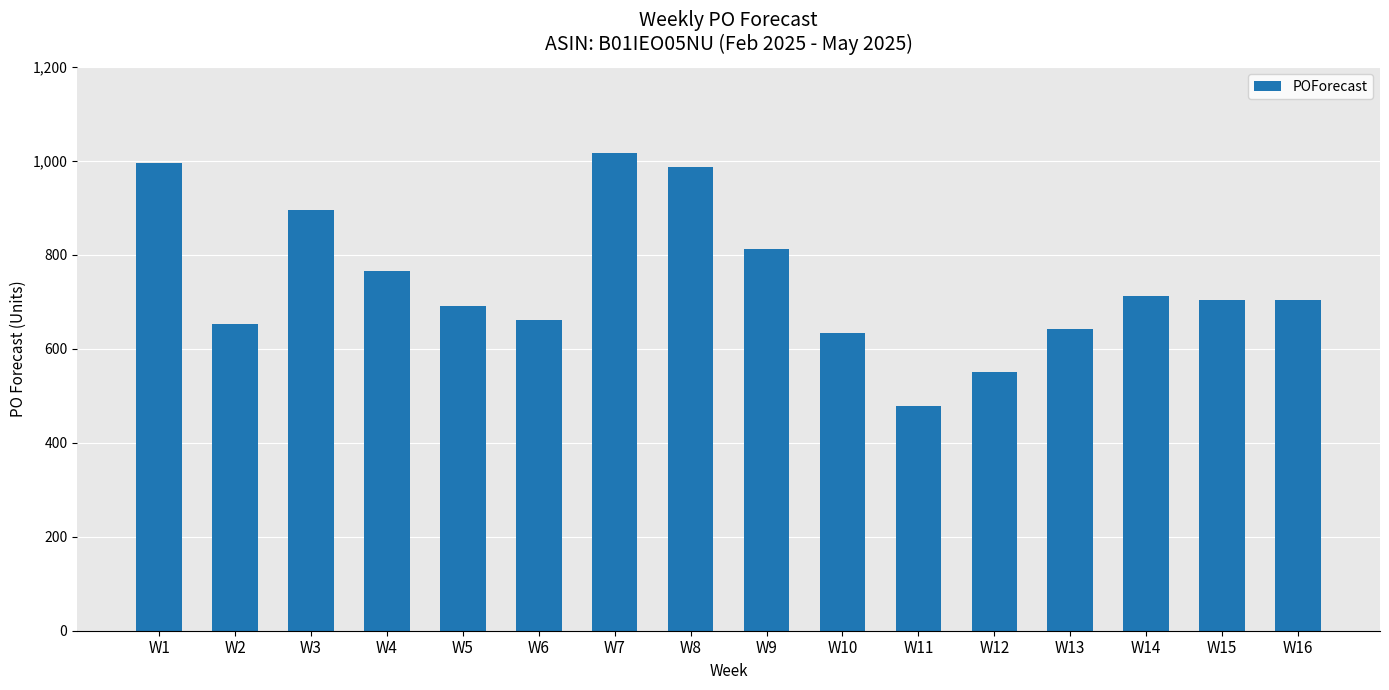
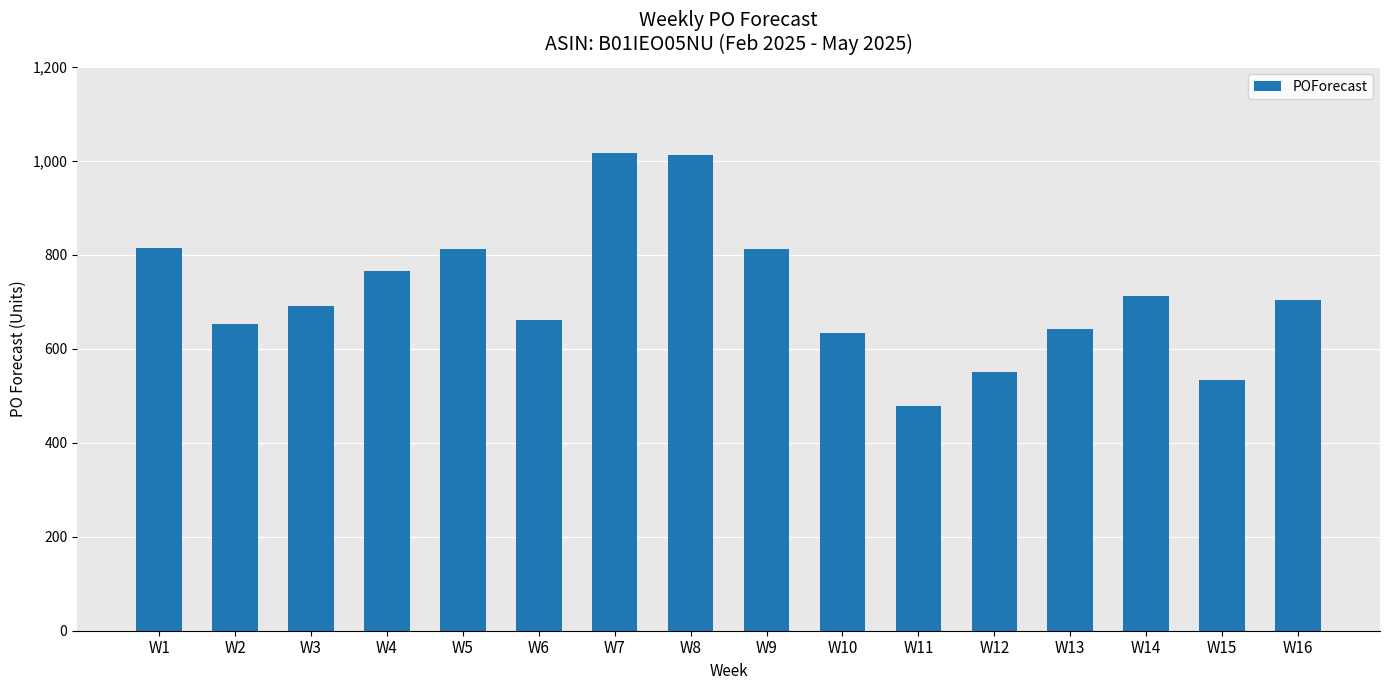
W1: 1,000 -> 810
W3: 900 -> 690
W5: 690 -> 810
W8: 990 -> 1,010
W15: 700 -> 530
